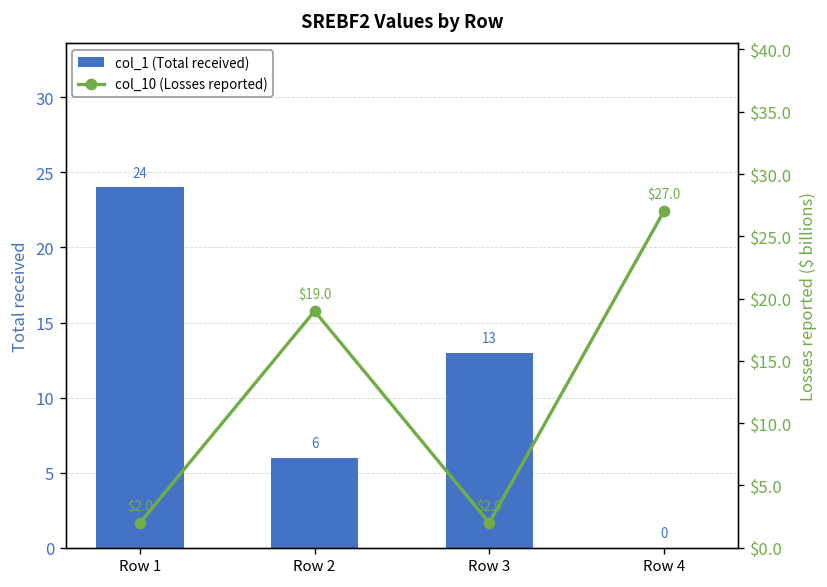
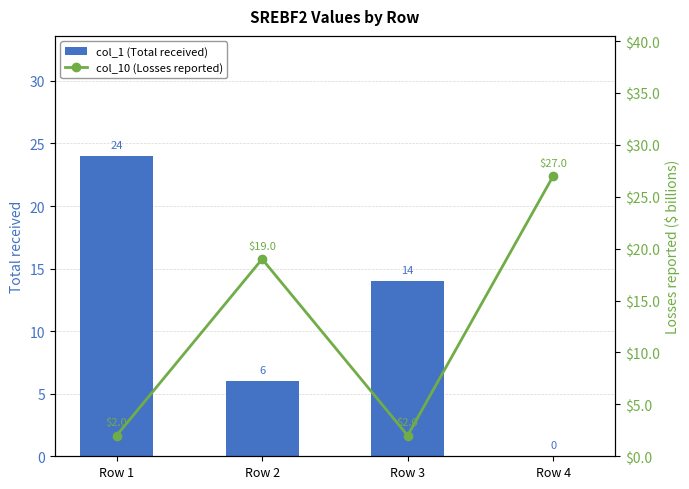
col_1 (Total received), Row 3: 13 -> 14
